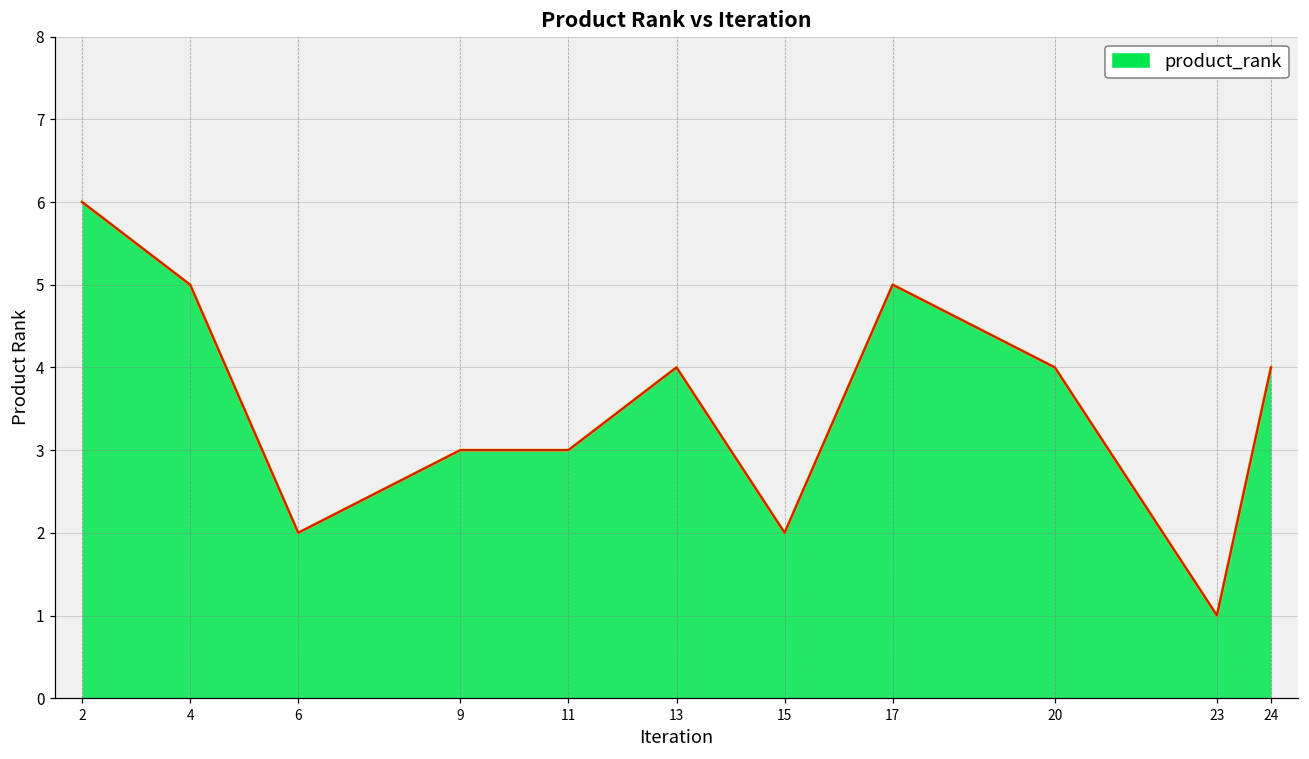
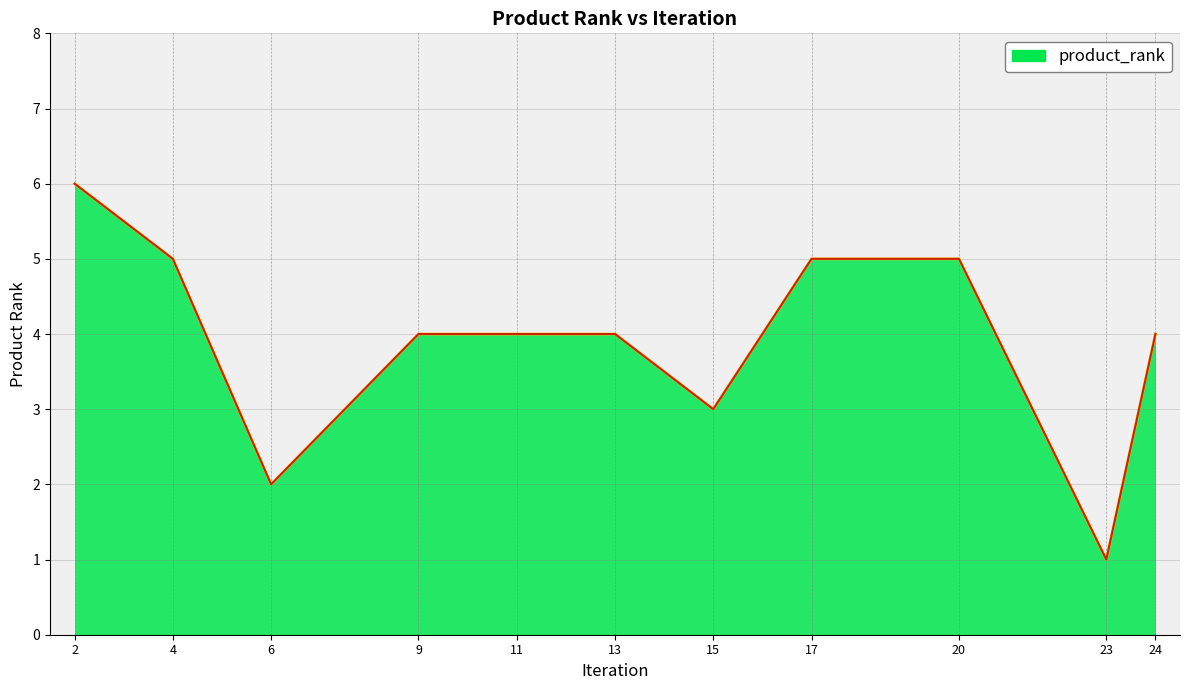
9: 3 -> 4
11: 3 -> 4
15: 2 -> 3
20: 4 -> 5
